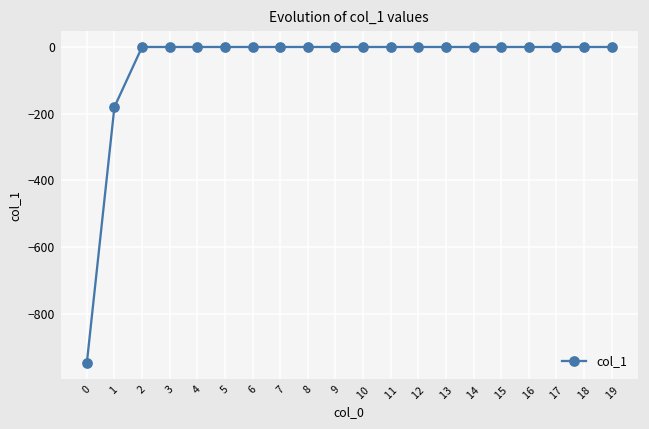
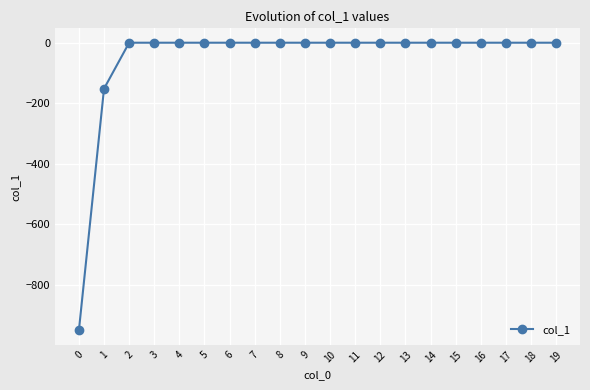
1: -180 -> -150
